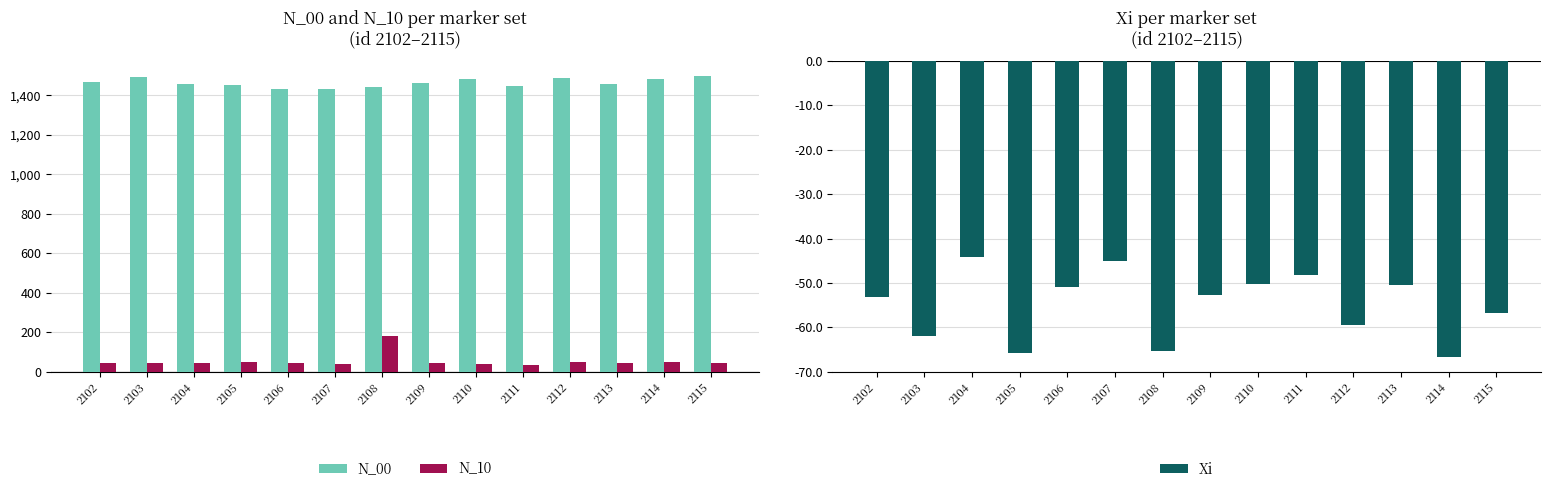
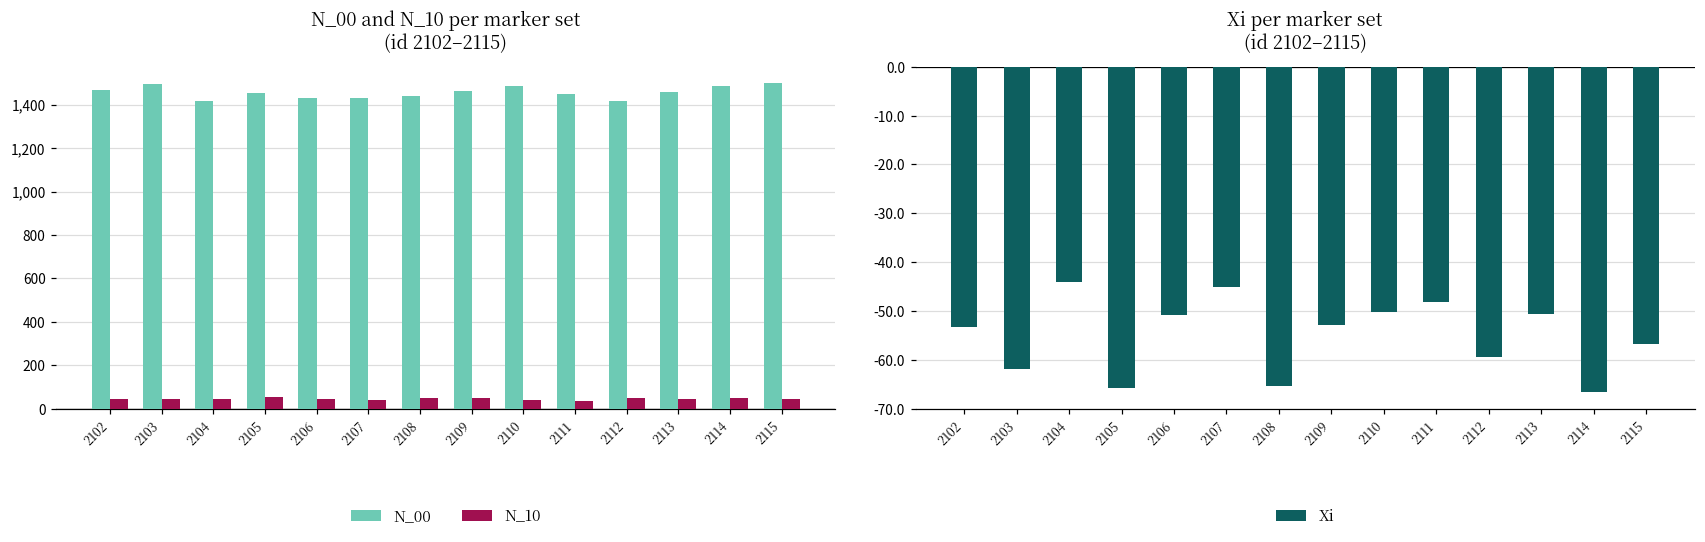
N_00 and N_10 per marker set (id 2102–2115), N_00, 2104: 1,460 -> 1,420
N_00 and N_10 per marker set (id 2102–2115), N_10, 2108: 180 -> 50
N_00 and N_10 per marker set (id 2102–2115), N_00, 2112: 1,490 -> 1,420
